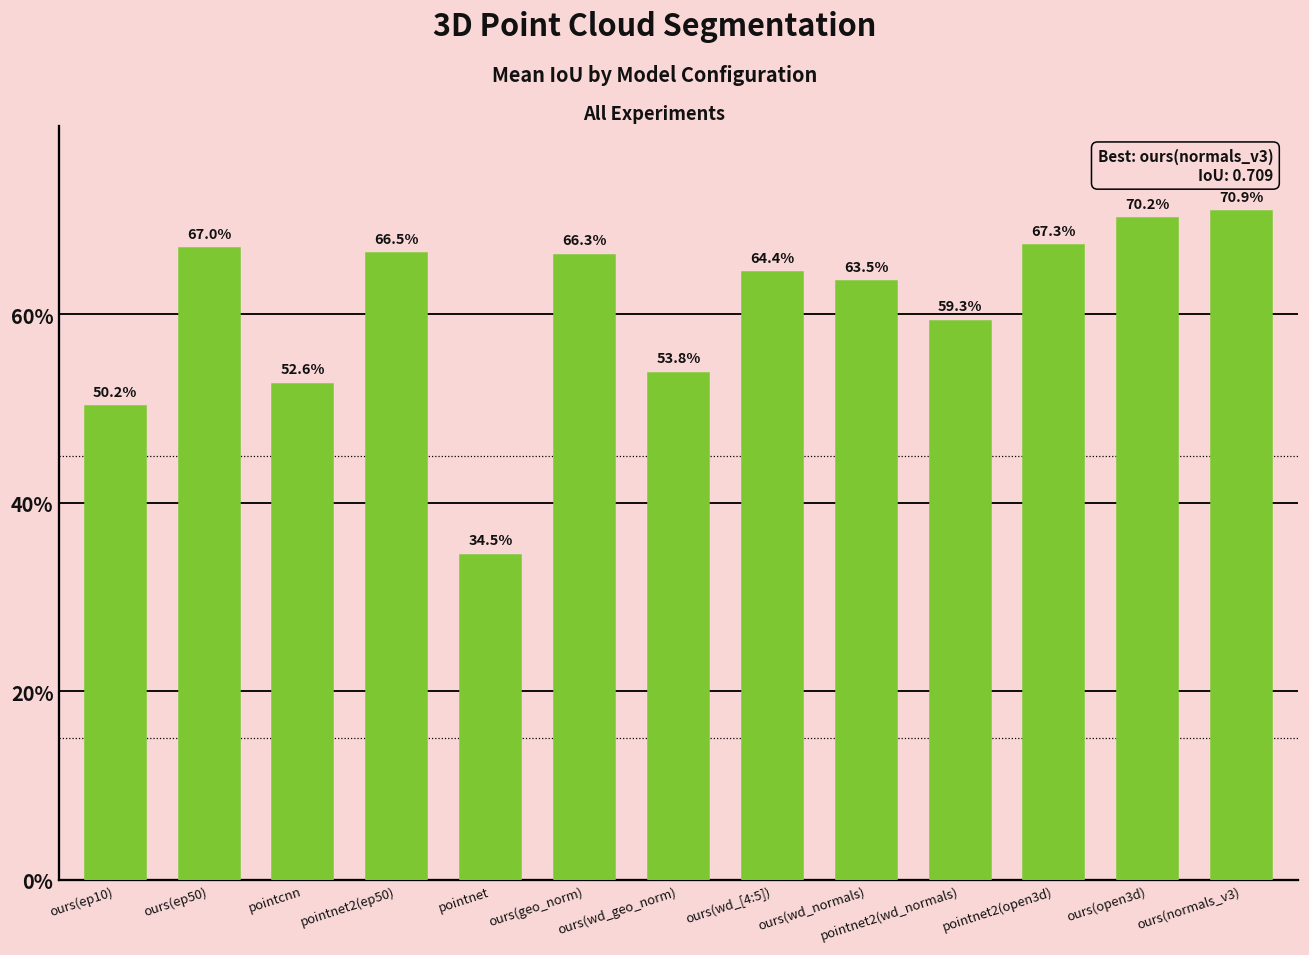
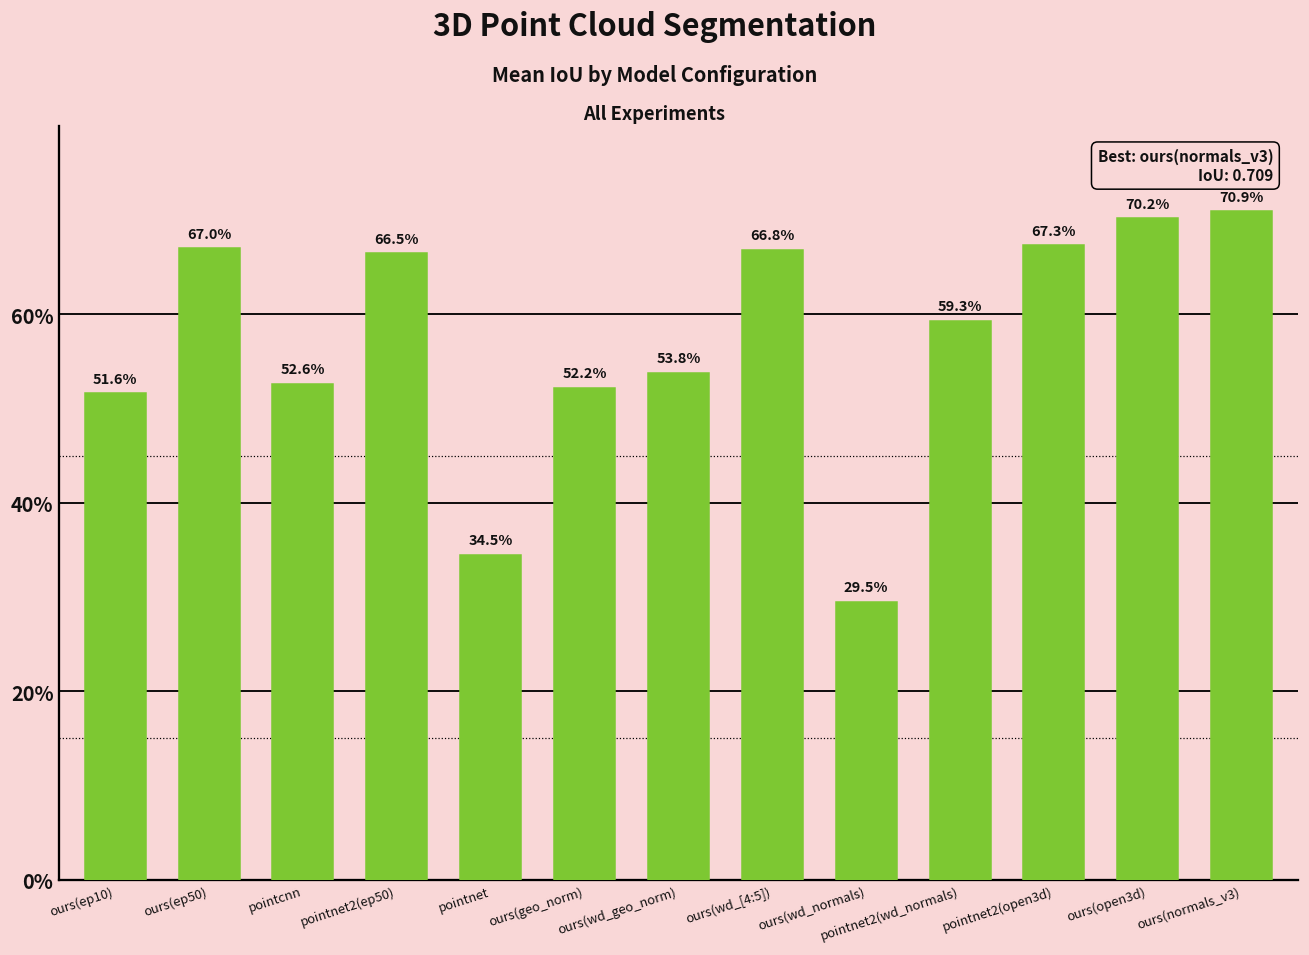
ours(ep10): 50.2% -> 51.6%
ours(geo_norm): 66.3% -> 52.2%
ours(wd_[4:5]): 64.4% -> 66.8%
ours(wd_normals): 63.5% -> 29.5%
